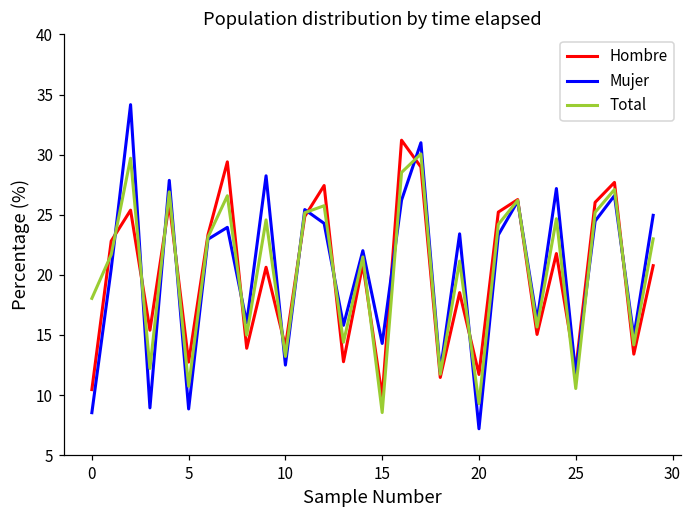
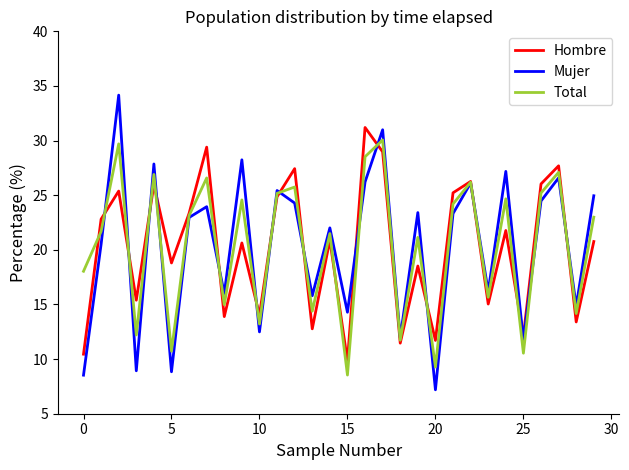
Hombre, 5: 12.7 -> 18.8
